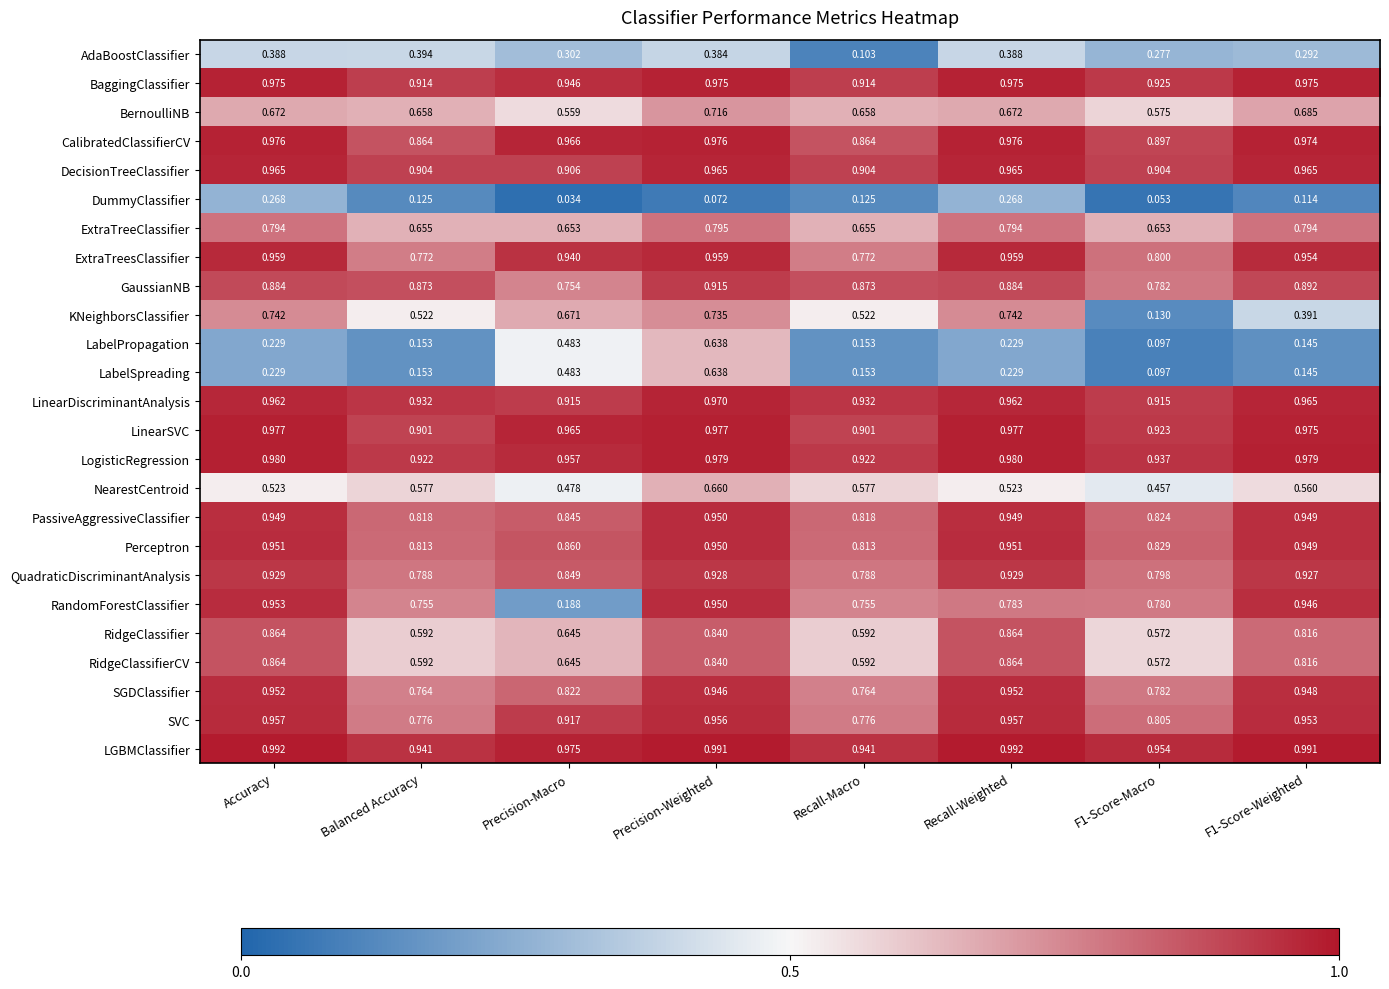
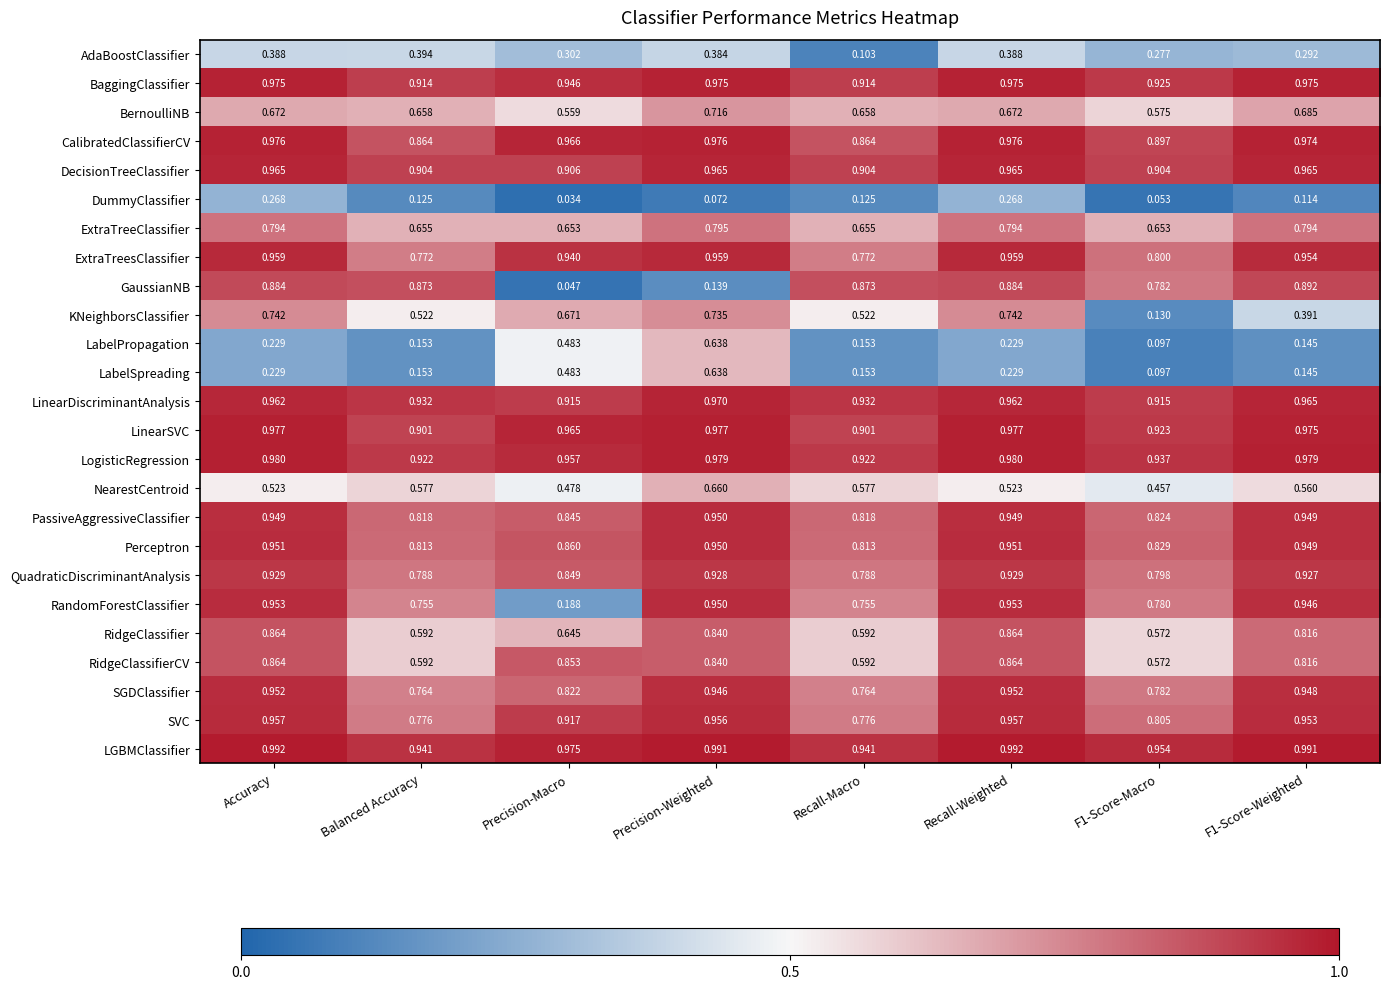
GaussianNB, Precision-Macro: 0.754 -> 0.047
GaussianNB, Precision-Weighted: 0.915 -> 0.139
RandomForestClassifier, Recall-Weighted: 0.783 -> 0.953
RidgeClassifierCV, Precision-Macro: 0.645 -> 0.853
